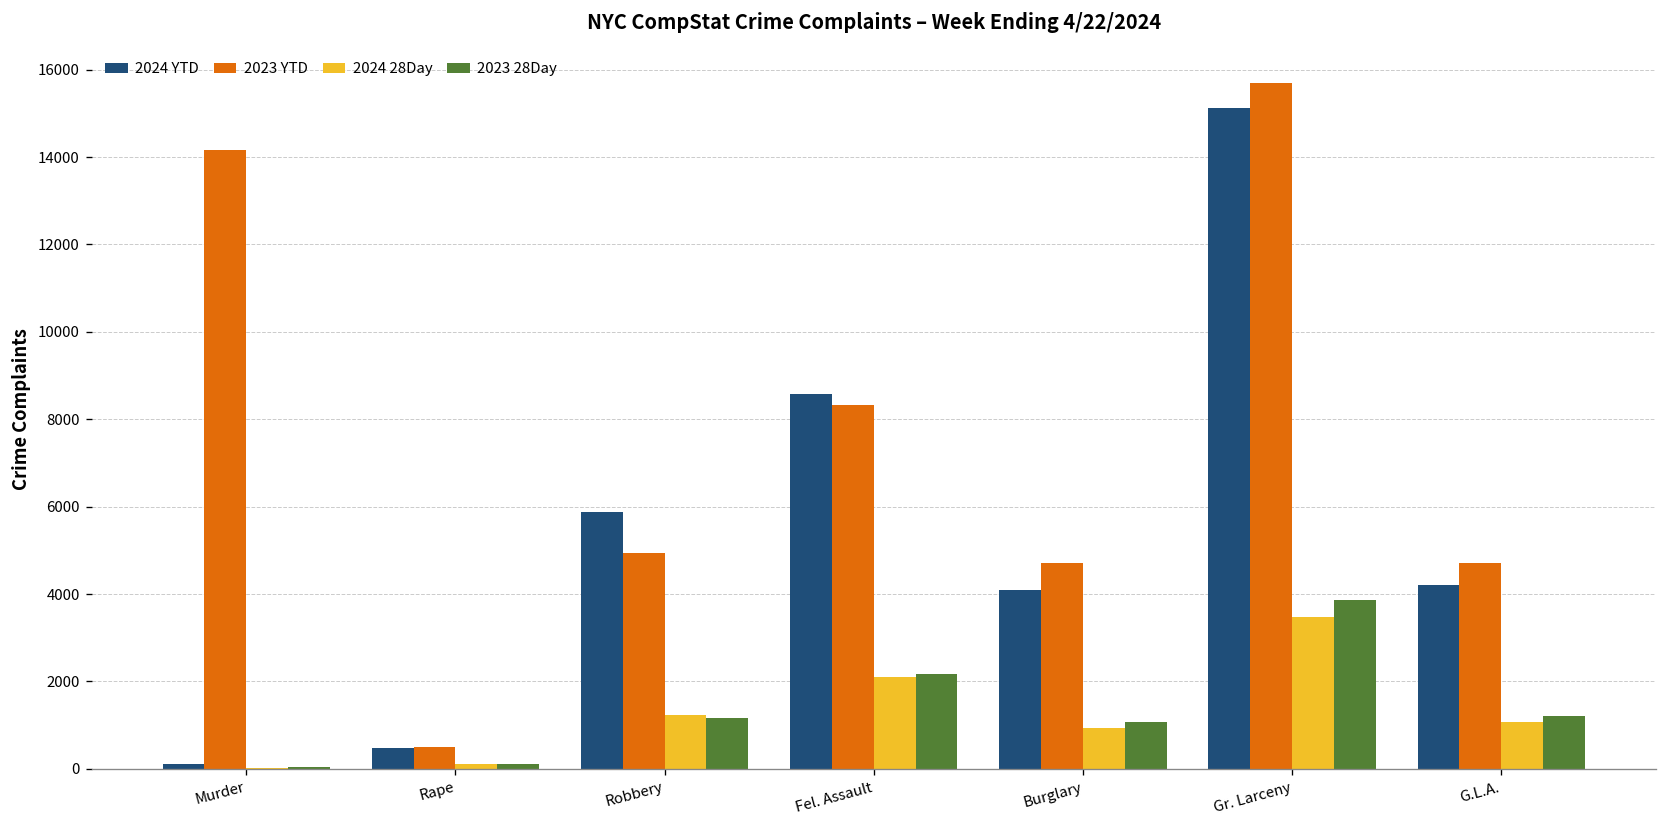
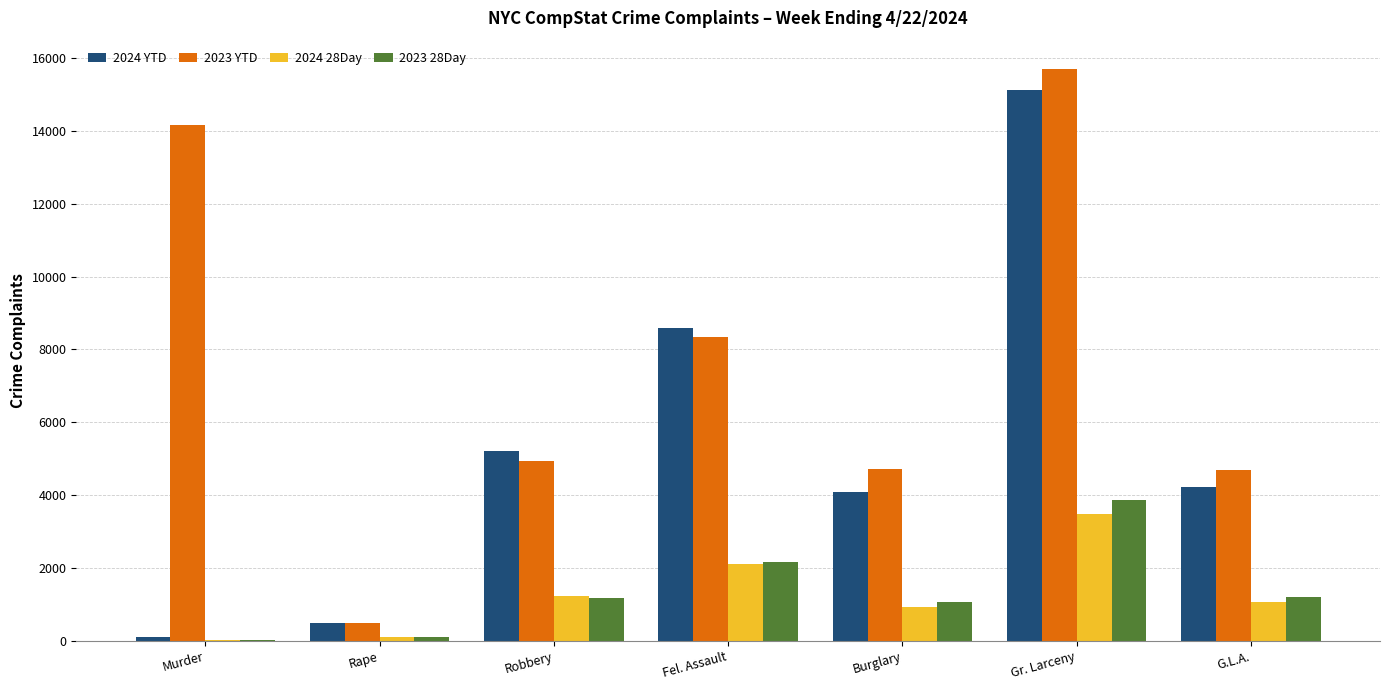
2024 YTD, Robbery: 5900 -> 5200
